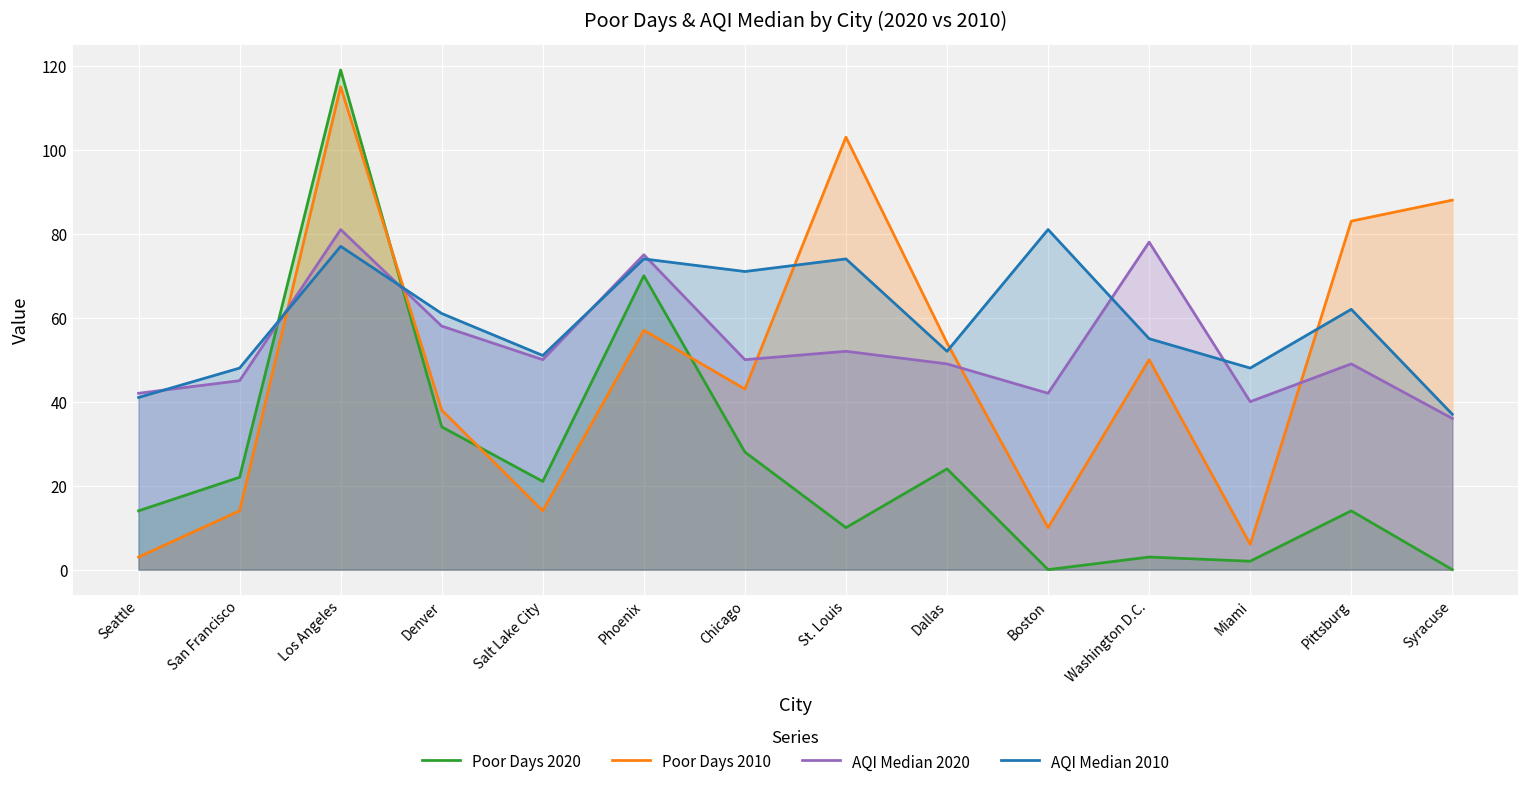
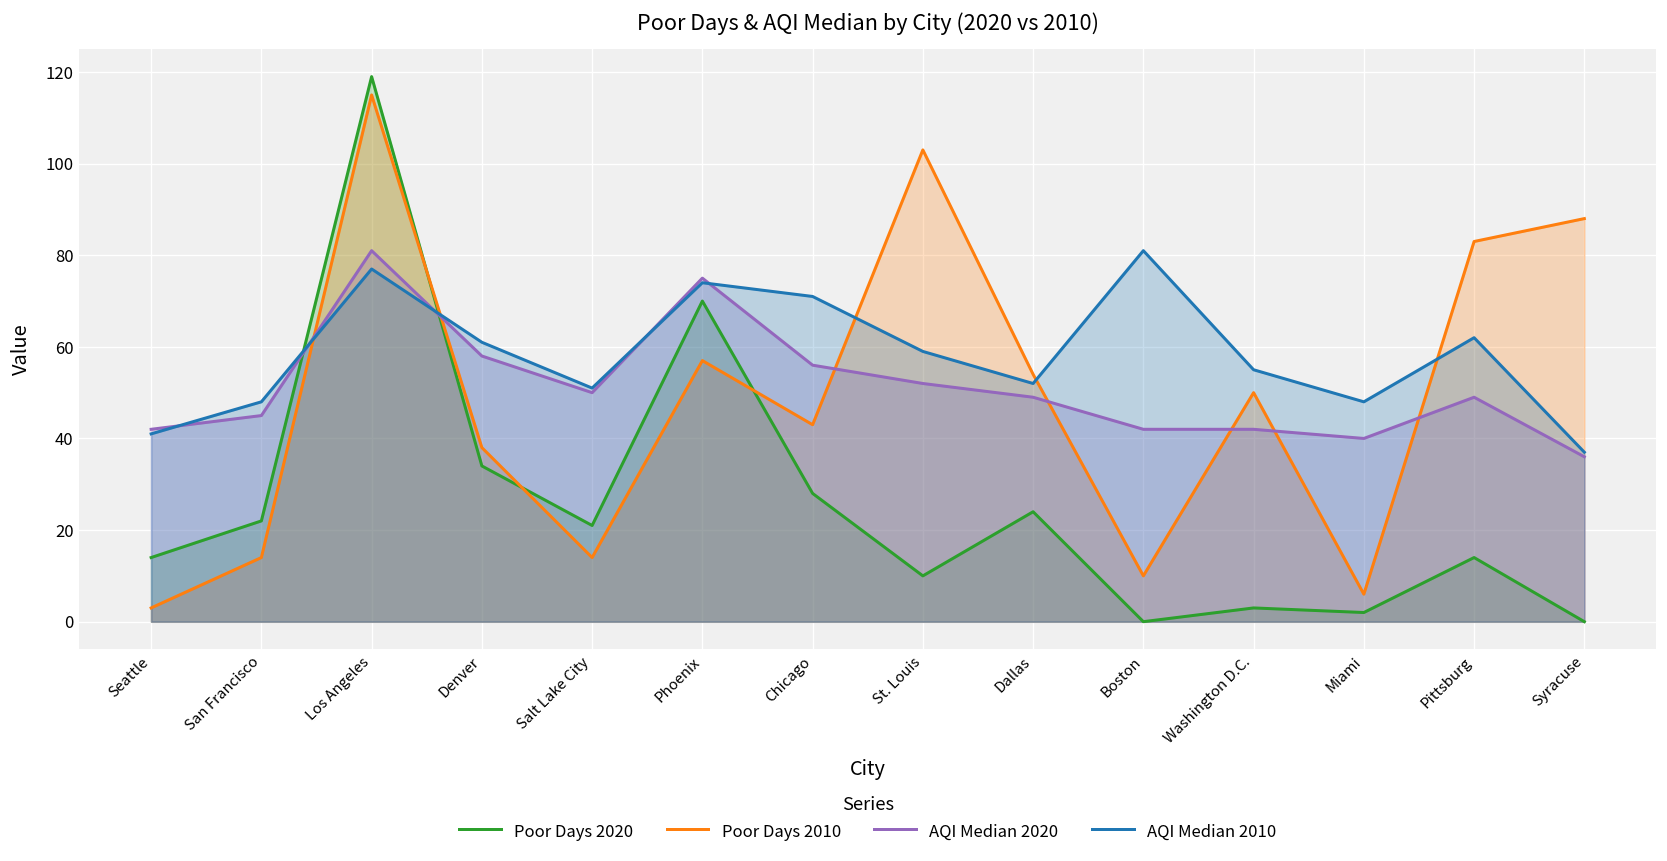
AQI Median 2020, Chicago: 50 -> 56
AQI Median 2010, St. Louis: 74 -> 59
AQI Median 2020, Washington D.C.: 78 -> 42
